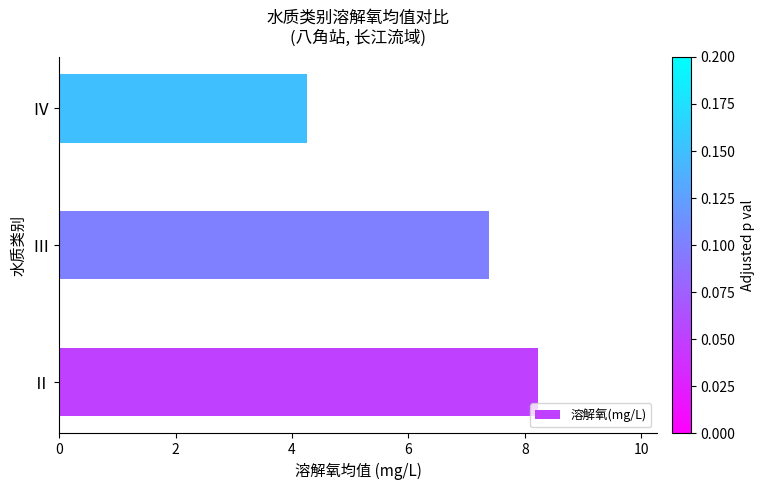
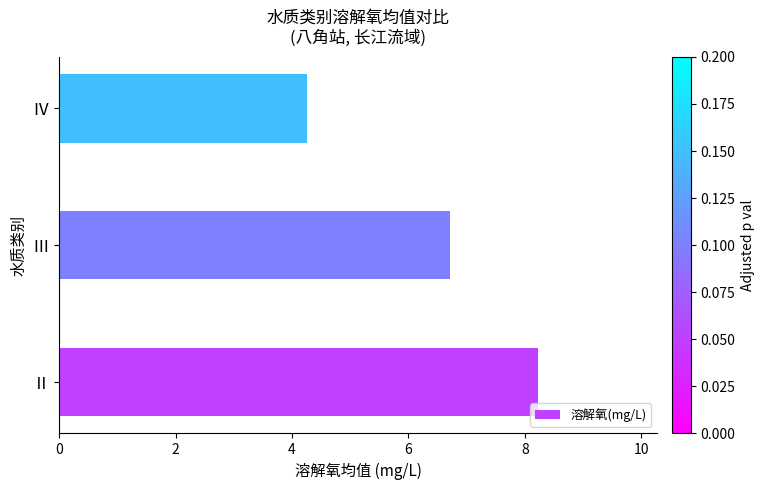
Ⅲ: 7.4 -> 6.7
